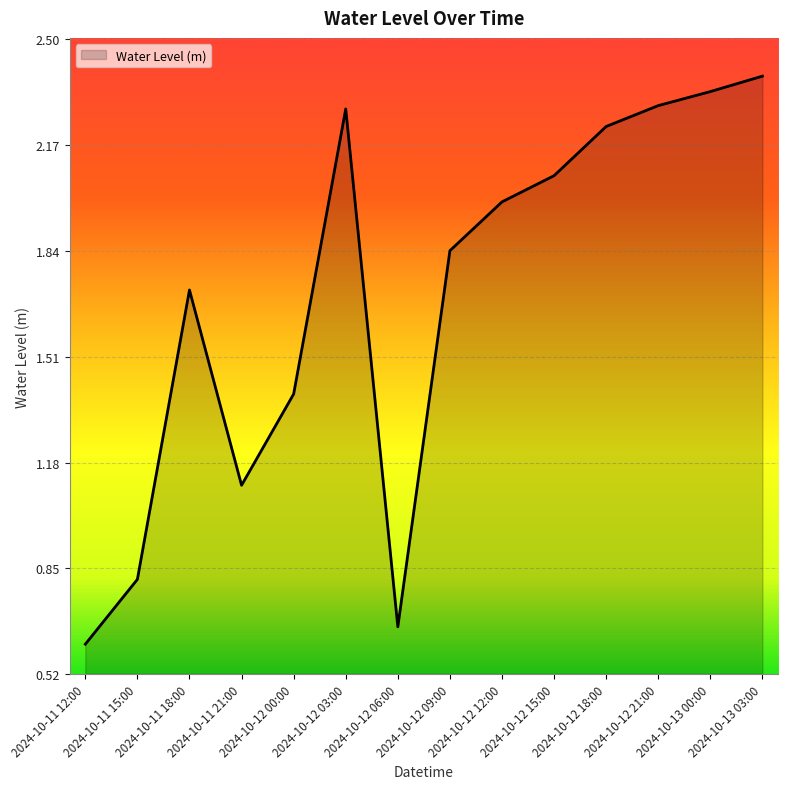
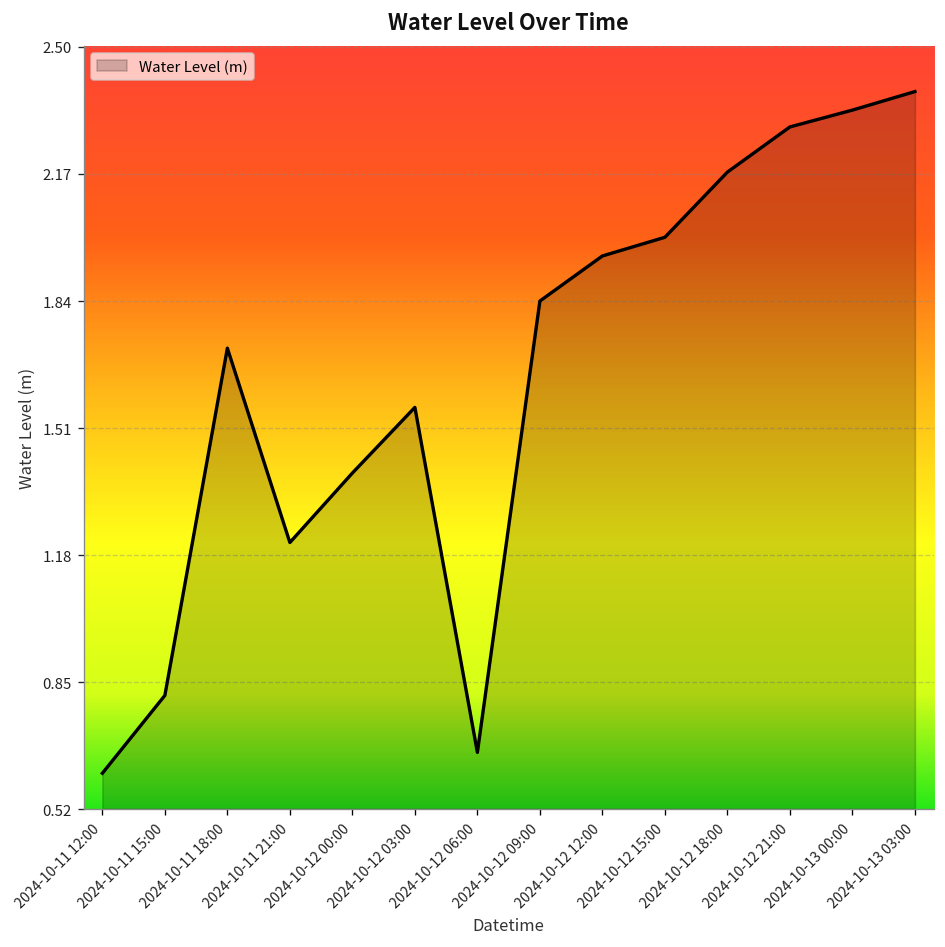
2024-10-11 21:00: 1.11 -> 1.21
2024-10-12 03:00: 2.28 -> 1.56
2024-10-12 12:00: 1.99 -> 1.96
2024-10-12 15:00: 2.07 -> 2.01
2024-10-12 18:00: 2.23 -> 2.17
